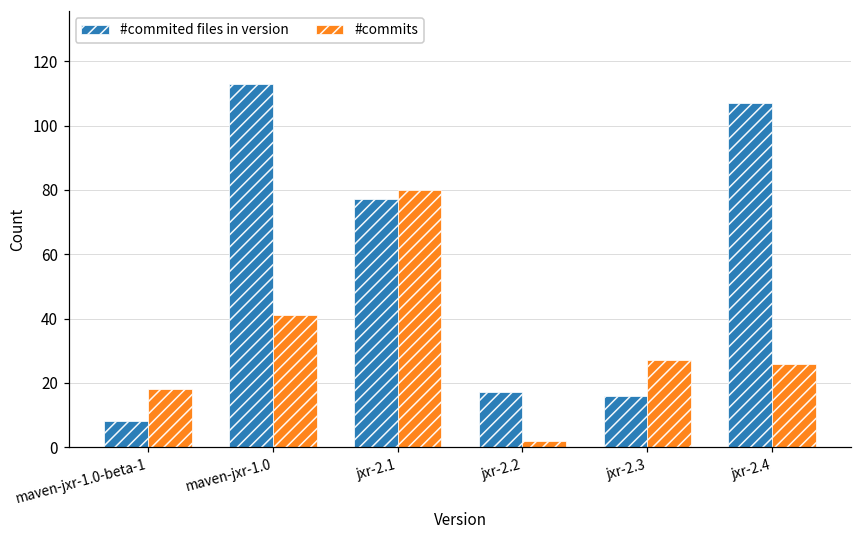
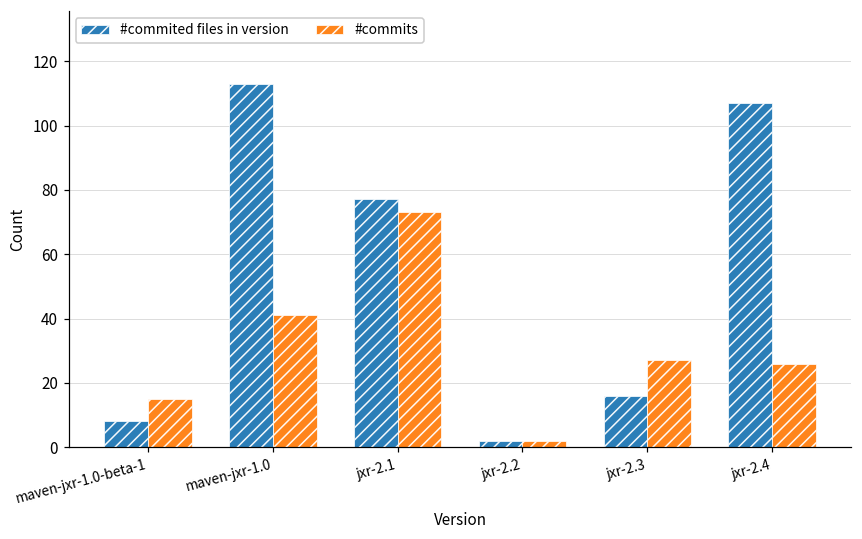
#commits, maven-jxr-1.0-beta-1: 18 -> 15
#commits, jxr-2.1: 80 -> 73
#commited files in version, jxr-2.2: 17 -> 2
